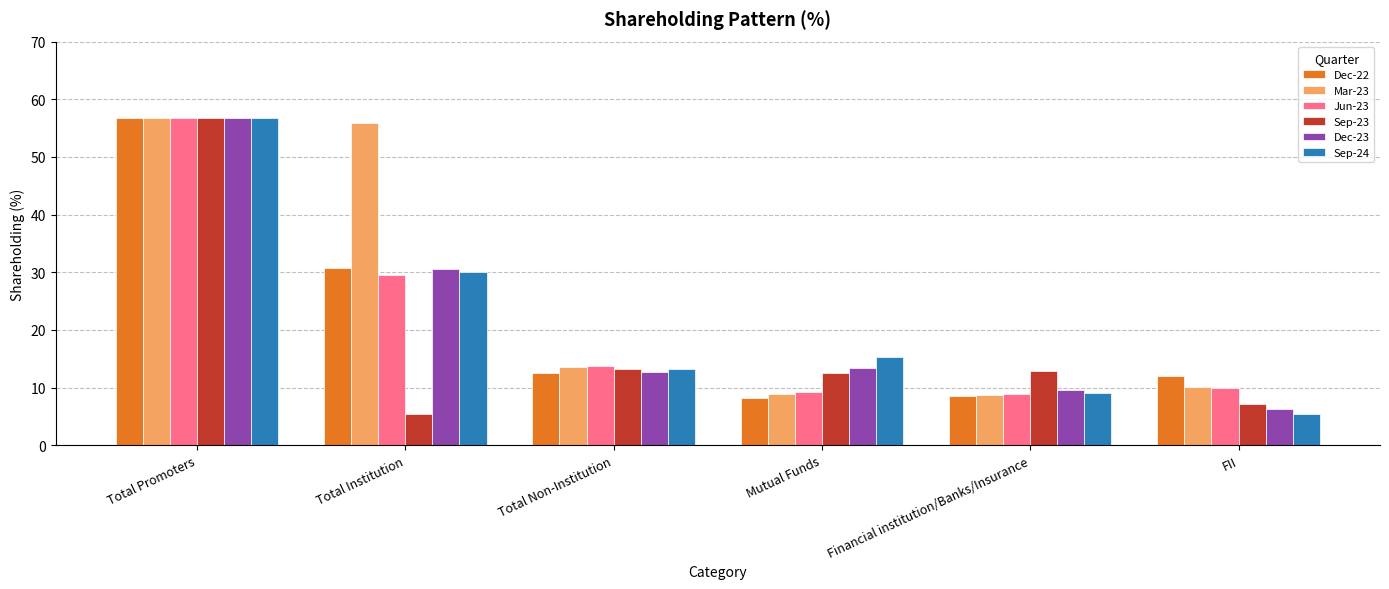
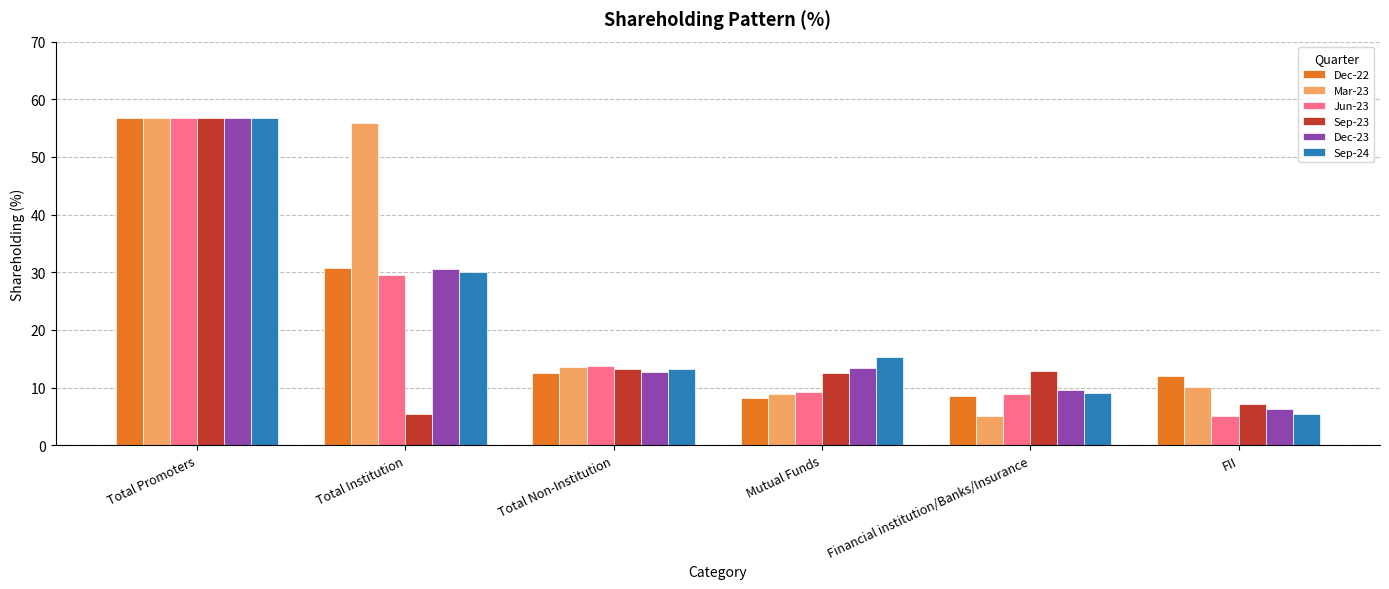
Mar-23, Financial institution/Banks/Insurance: 9 -> 5
Jun-23, FII: 10 -> 5
